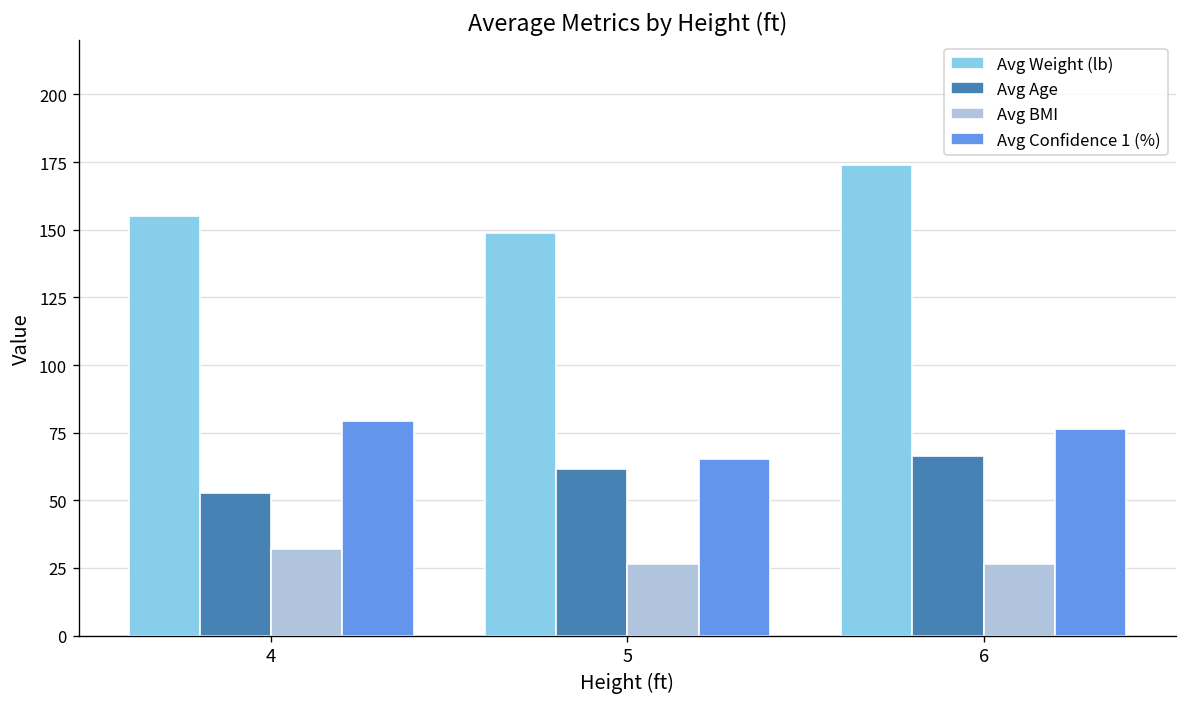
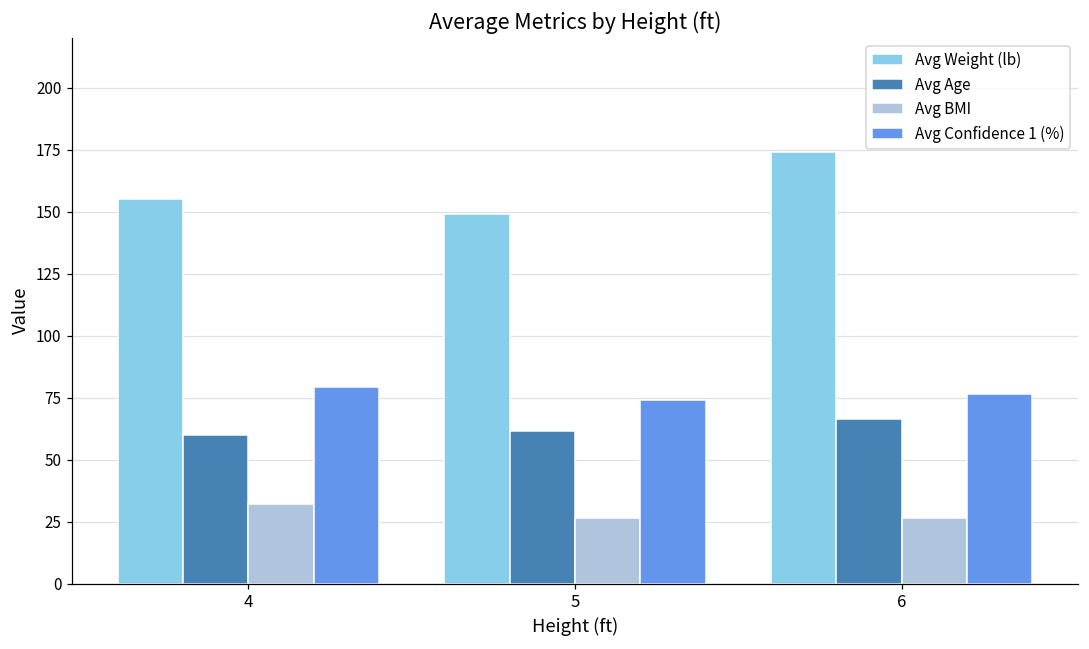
Avg Age, 4: 53 -> 60
Avg Confidence 1 (%), 5: 65 -> 74
